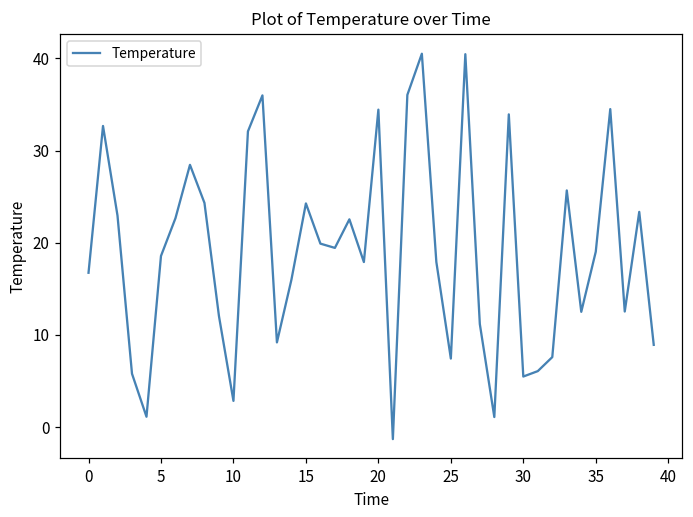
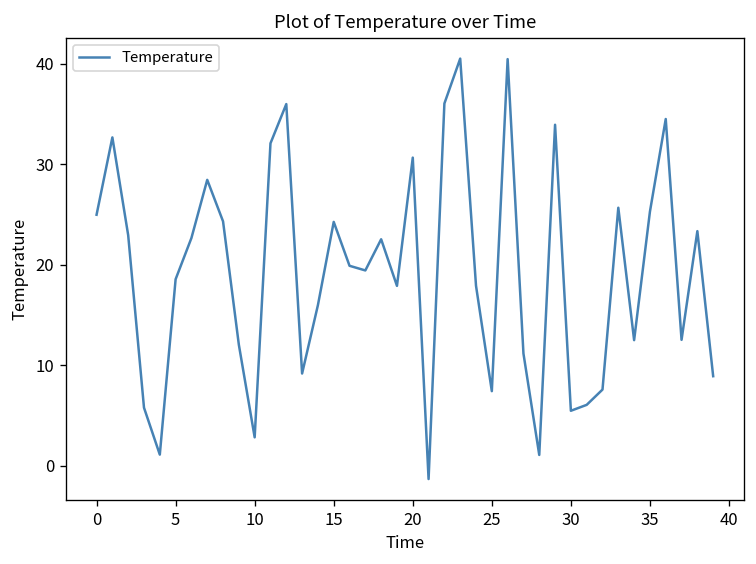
0: 17 -> 25
20: 34 -> 31
35: 19 -> 25
